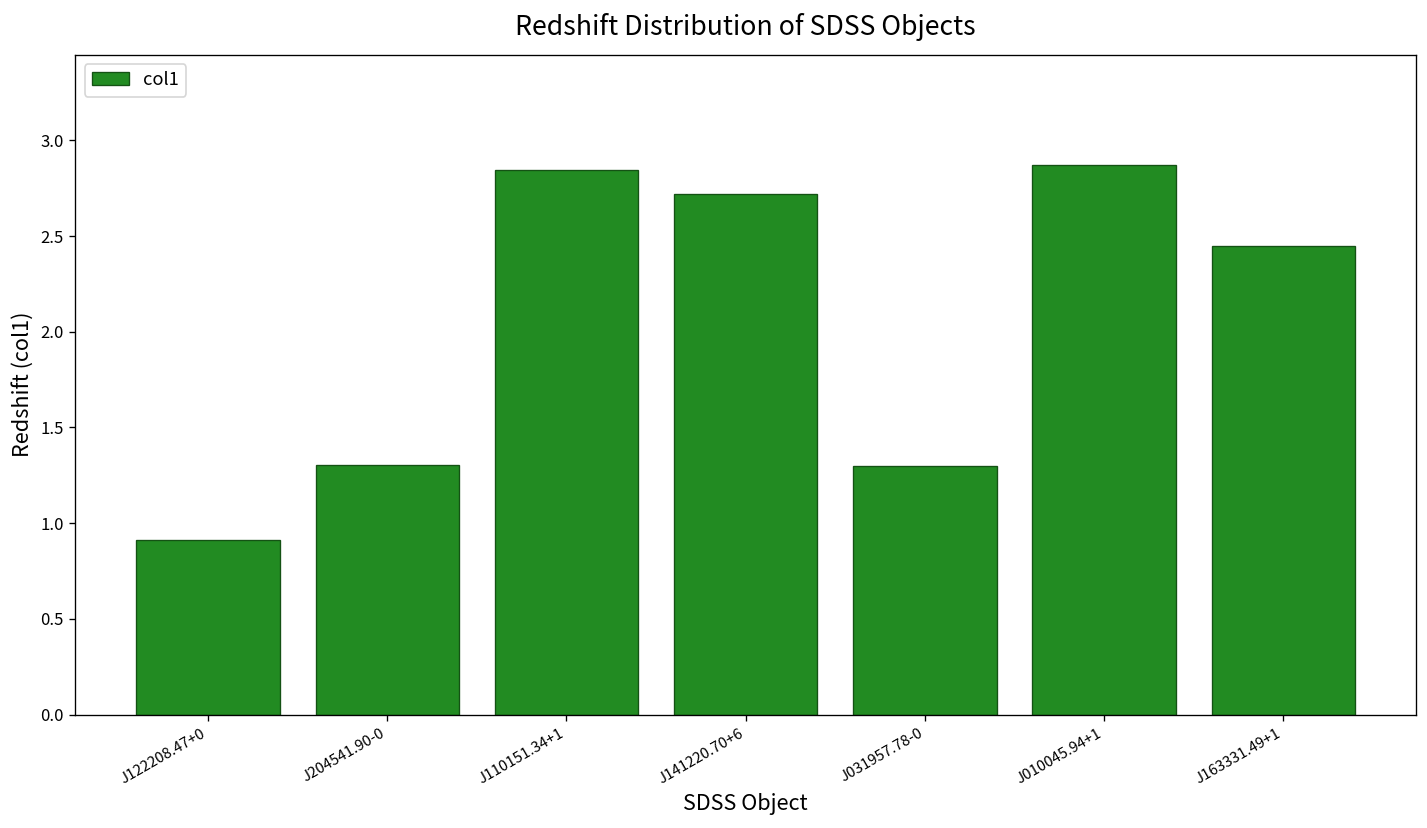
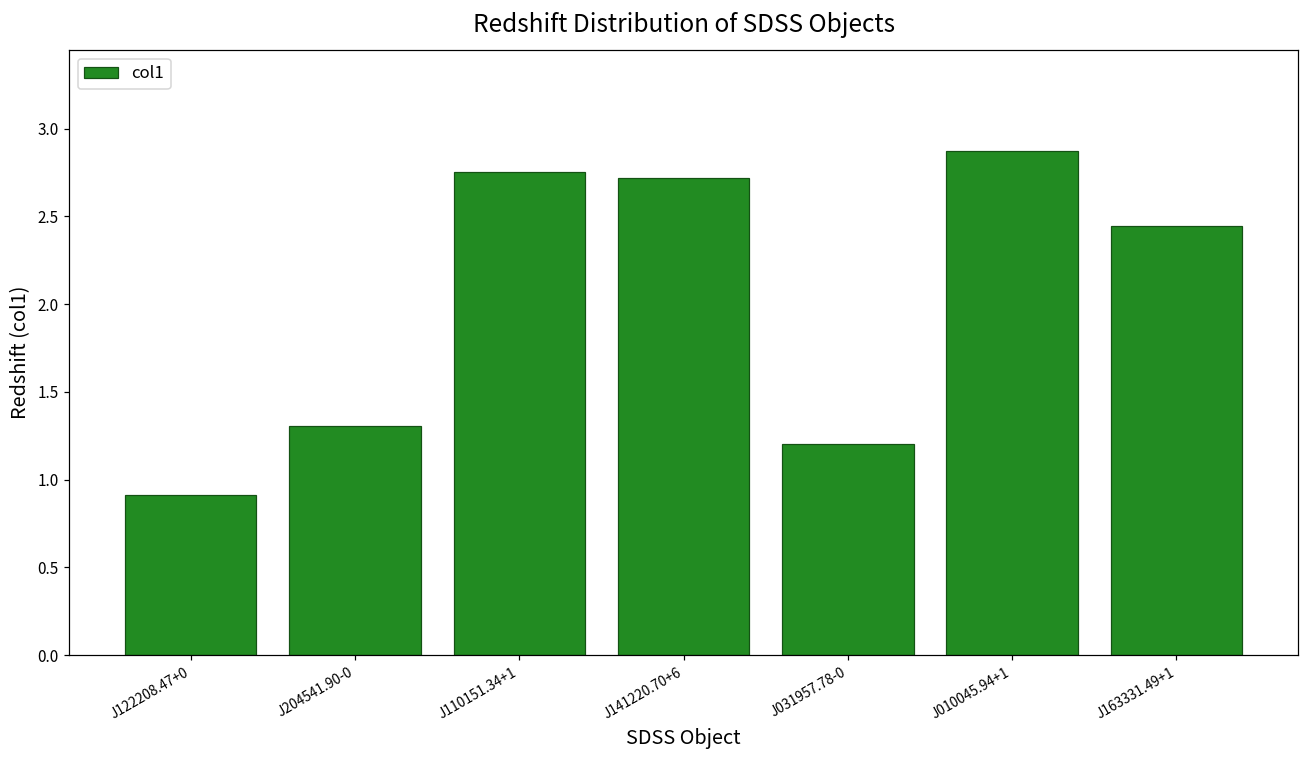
J110151.34+1: 2.85 -> 2.76
J031957.78-0: 1.30 -> 1.21
